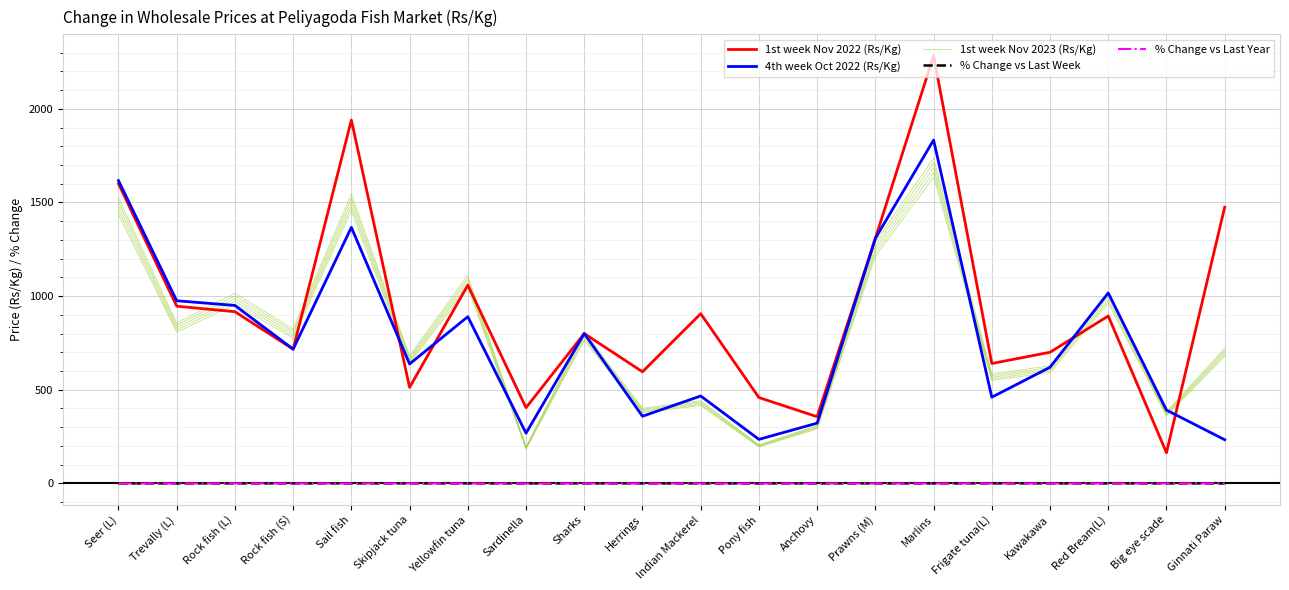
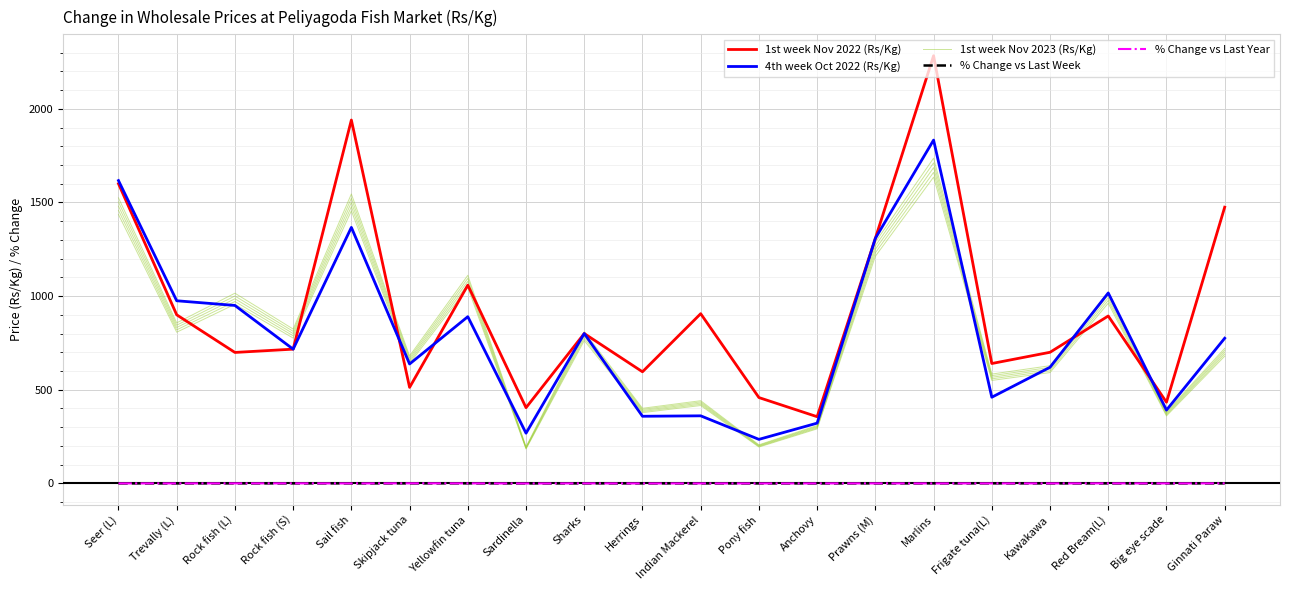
1st week Nov 2022 (Rs/Kg), Trevally (L): 950 -> 900
1st week Nov 2022 (Rs/Kg), Rock fish (L): 920 -> 700
4th week Oct 2022 (Rs/Kg), Indian Mackerel: 470 -> 360
1st week Nov 2022 (Rs/Kg), Big eye scade: 160 -> 430
4th week Oct 2022 (Rs/Kg), Ginnati Paraw: 230 -> 780
